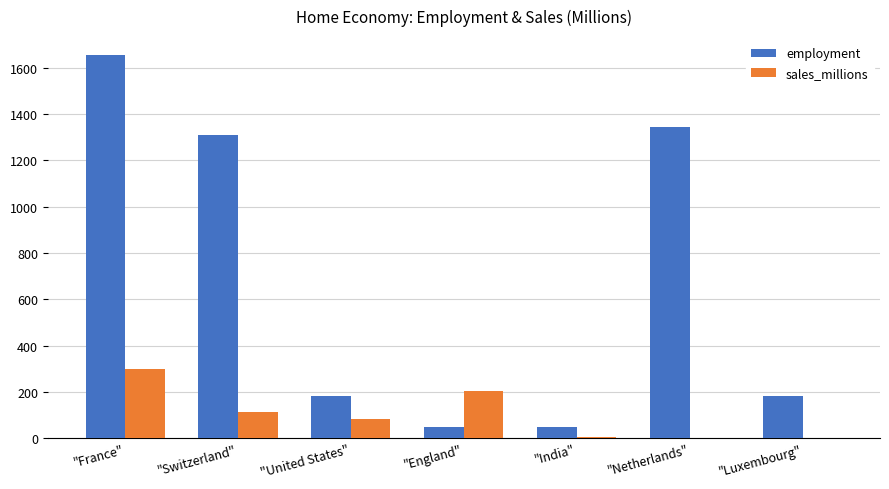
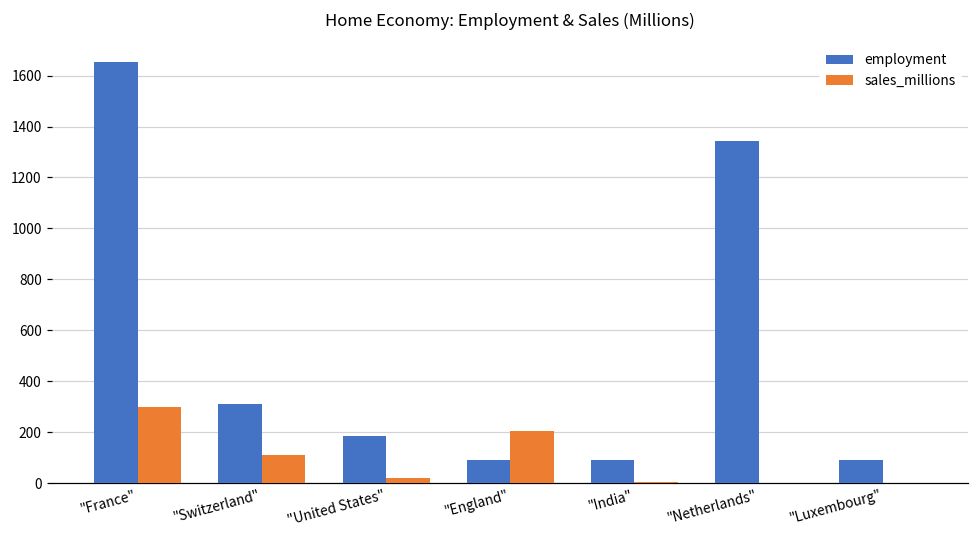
employment, "Switzerland": 1310 -> 310
sales_millions, "United States": 80 -> 20
employment, "England": 50 -> 90
employment, "India": 50 -> 90
employment, "Luxembourg": 180 -> 90
